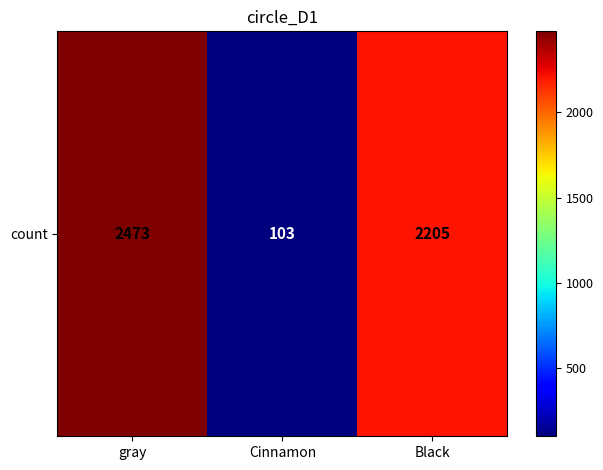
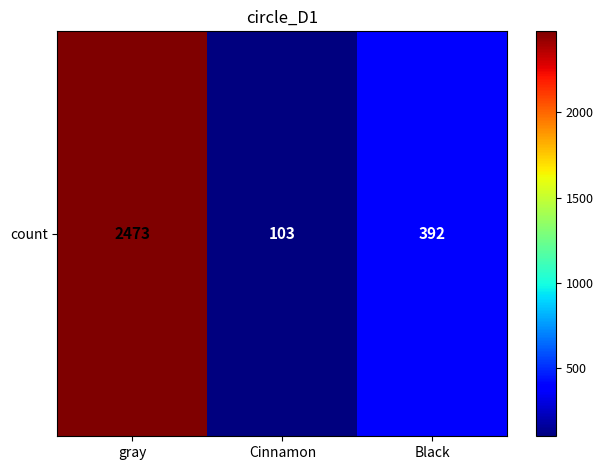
count, Black: 2205 -> 392
